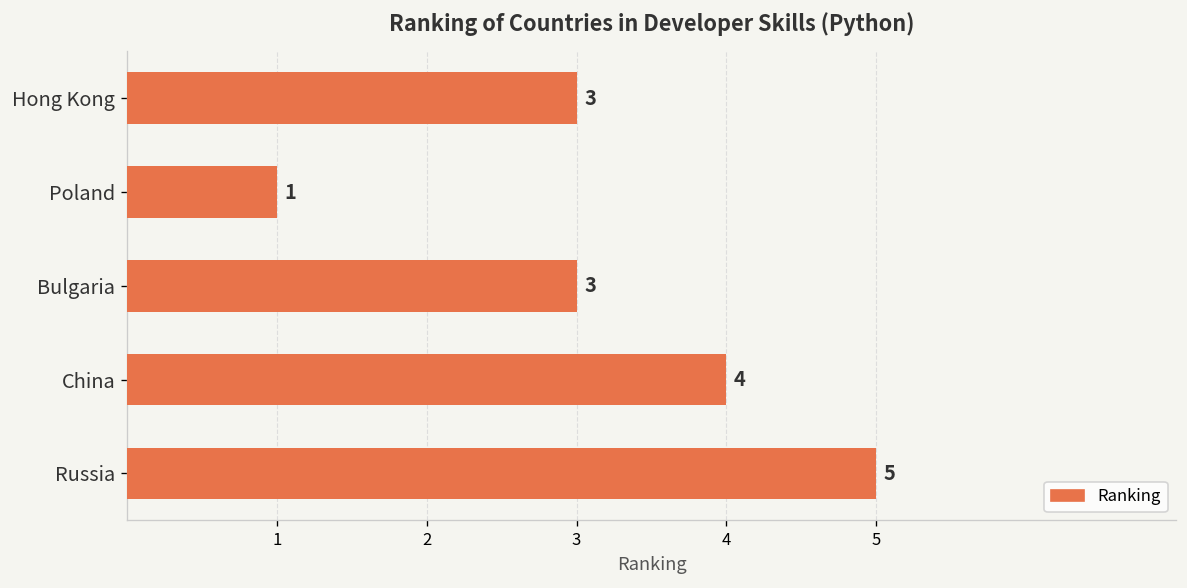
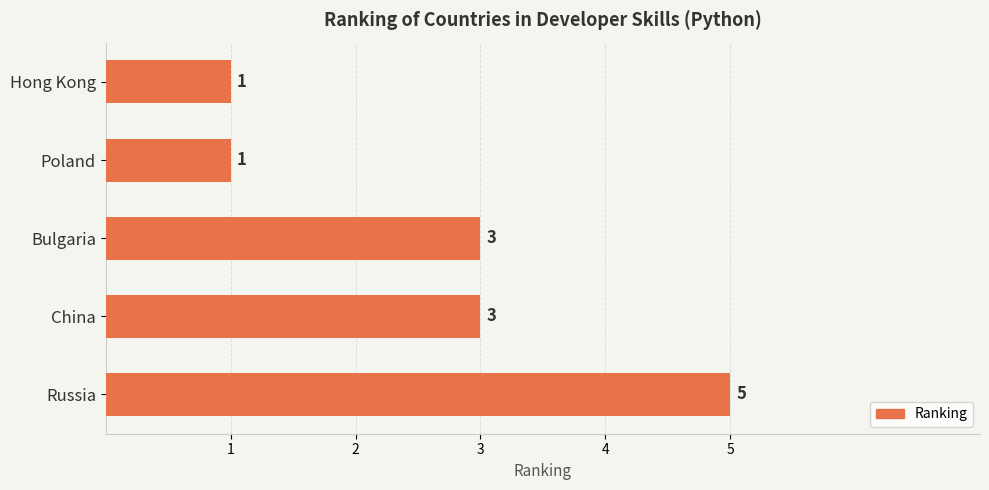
Hong Kong: 3 -> 1
China: 4 -> 3
